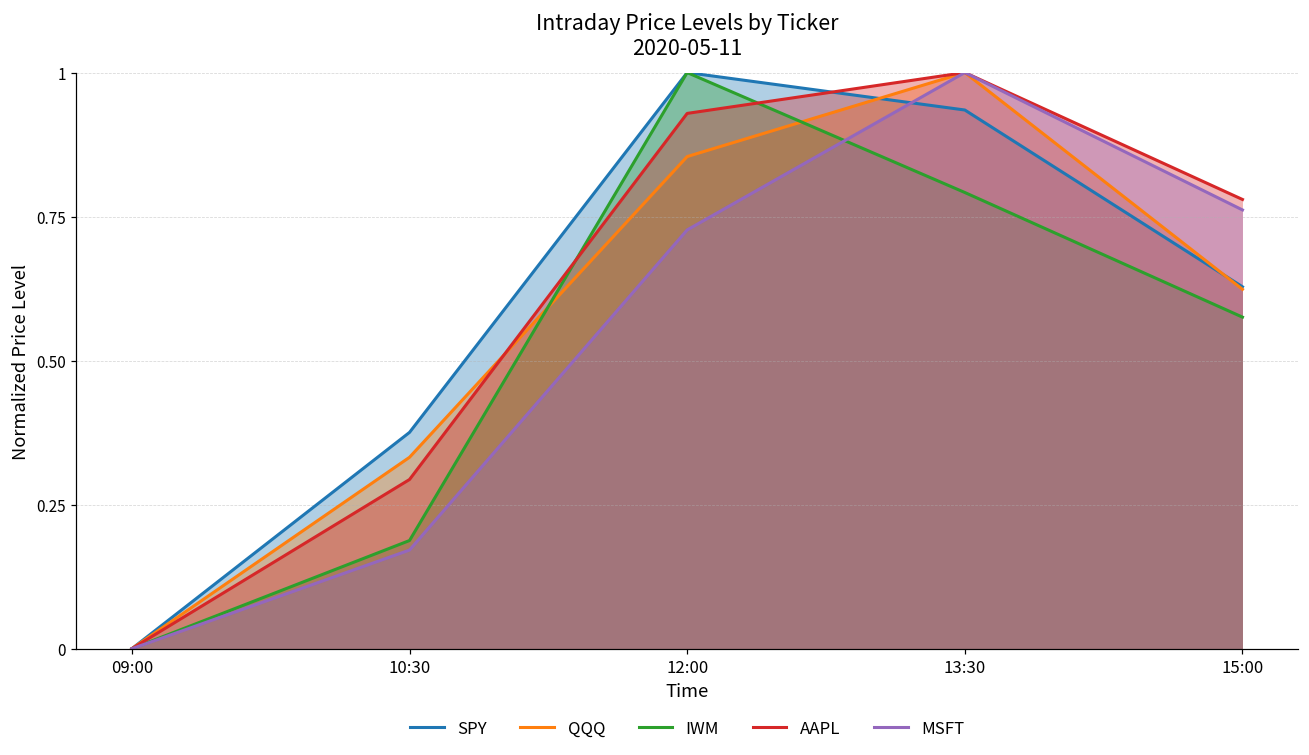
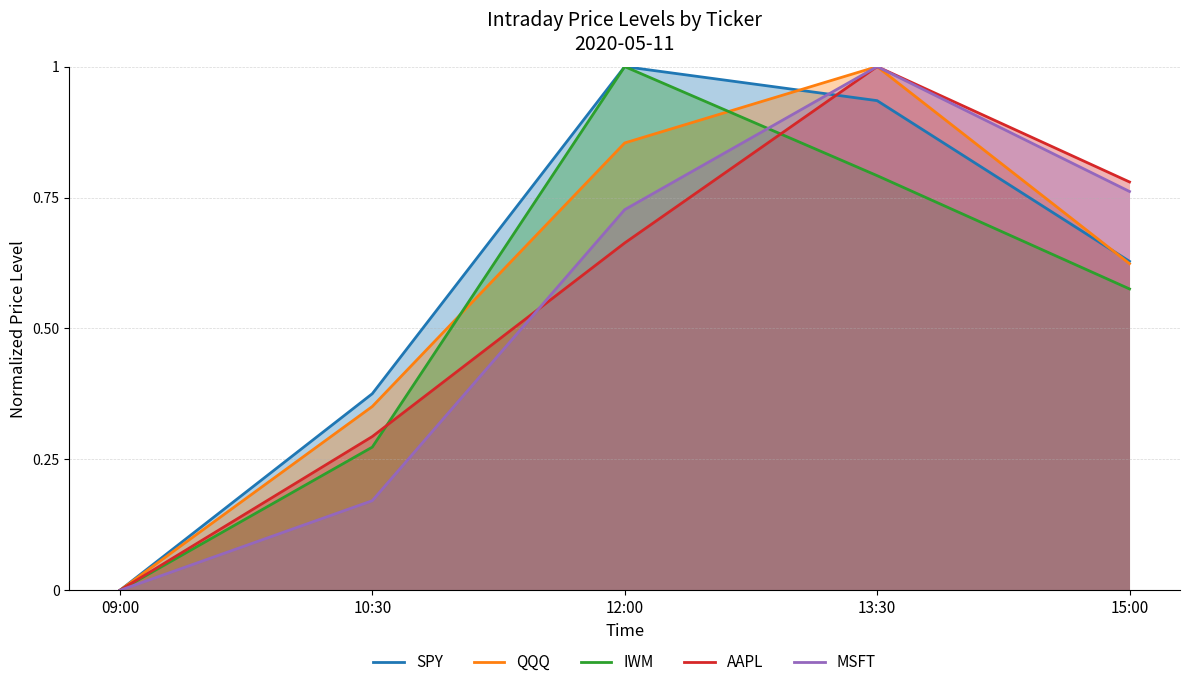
QQQ, 10:30: 0.33 -> 0.35
IWM, 10:30: 0.19 -> 0.27
AAPL, 12:00: 0.93 -> 0.66
